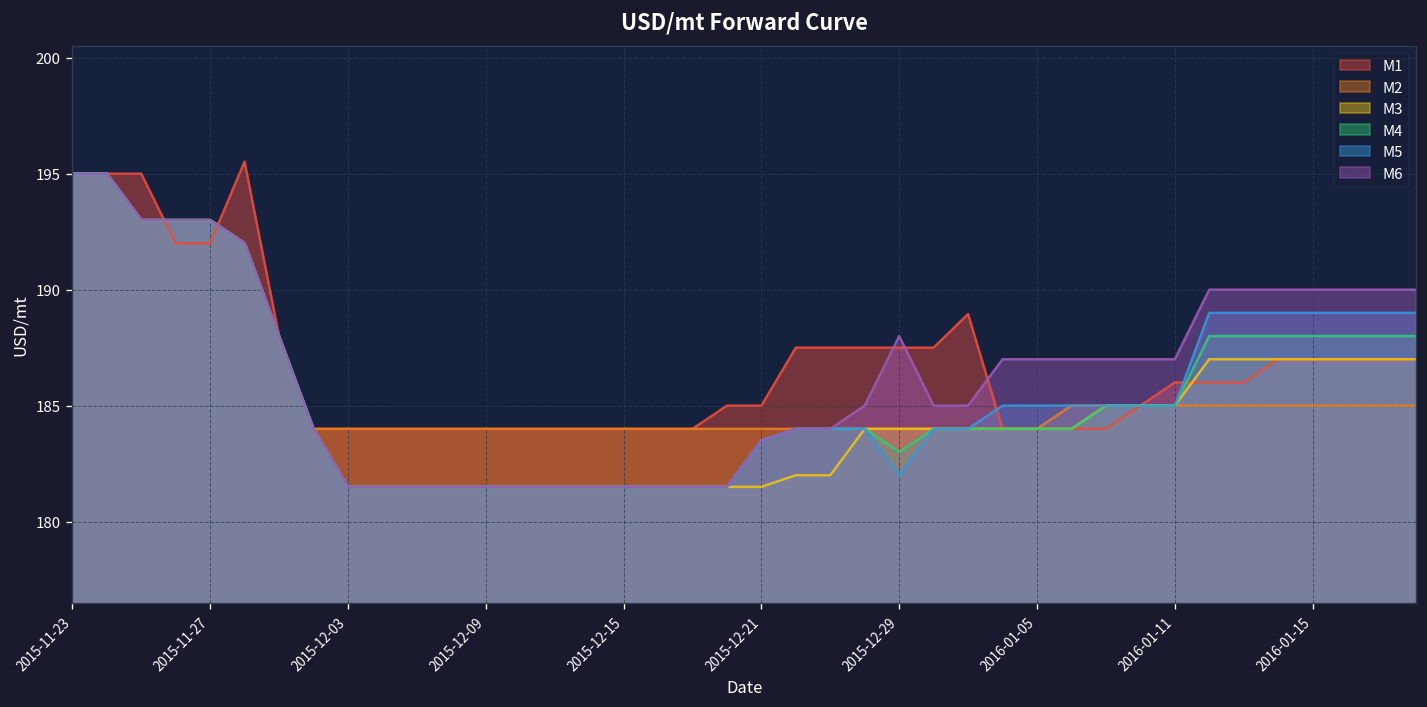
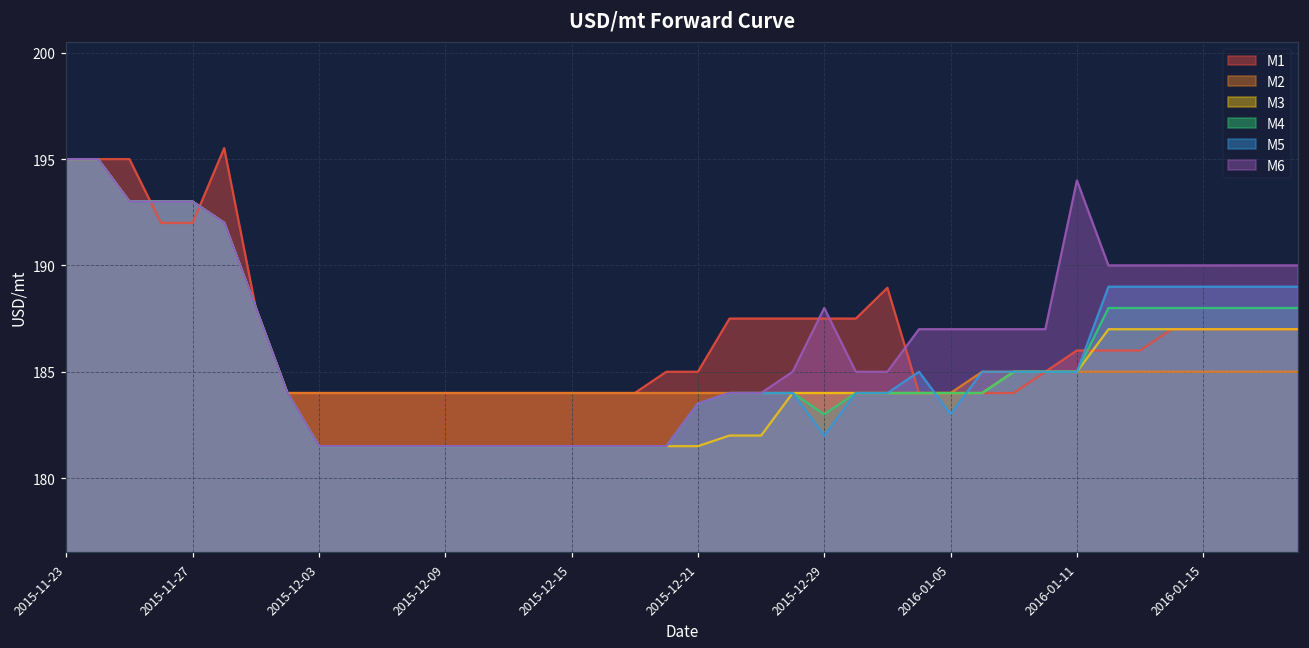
M5, 2016-01-05: 185 -> 183
M6, 2016-01-11: 187 -> 194
